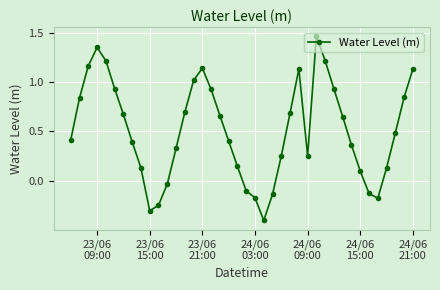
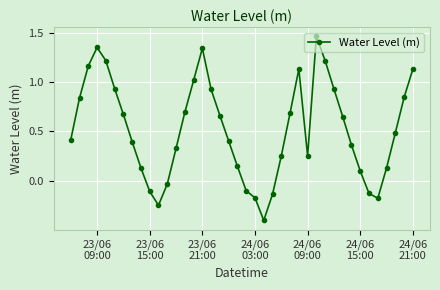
23/06 15:00: -0.3 -> -0.1
23/06 21:00: 1.1 -> 1.3
